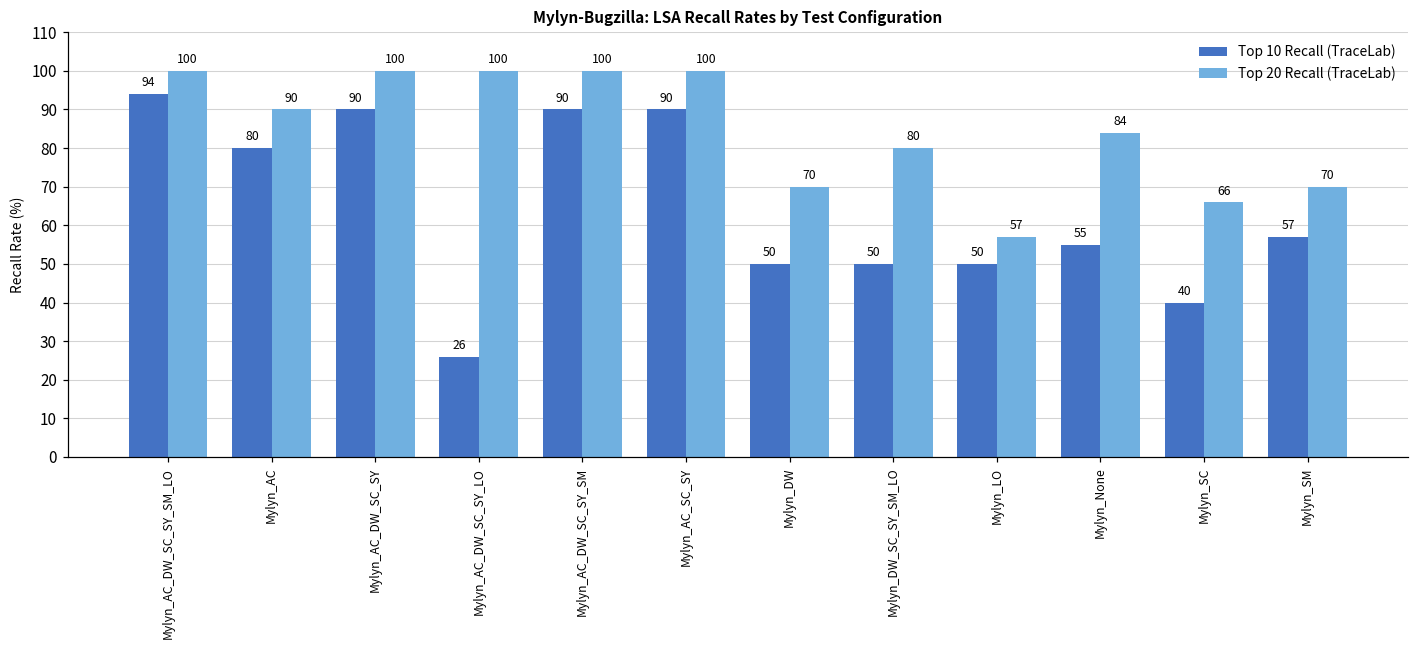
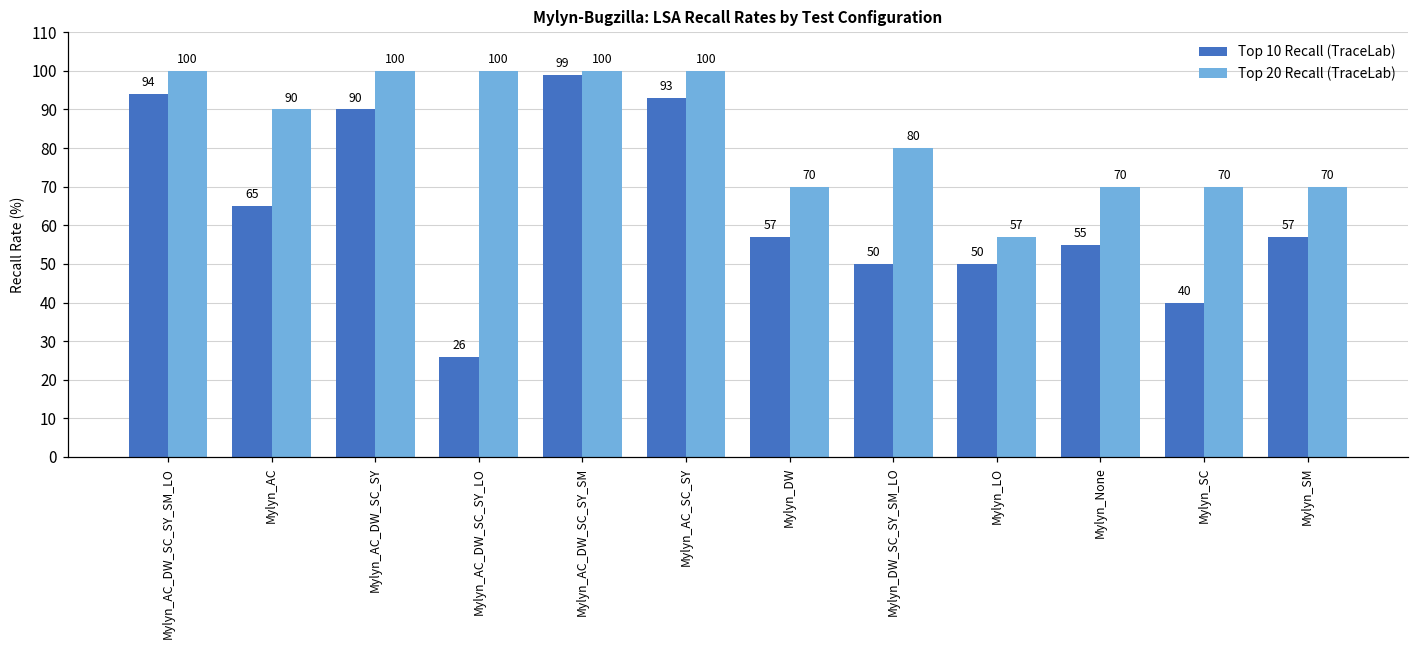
Top 10 Recall (TraceLab), Mylyn_AC: 80 -> 65
Top 10 Recall (TraceLab), Mylyn_AC_DW_SC_SY_SM: 90 -> 99
Top 10 Recall (TraceLab), Mylyn_AC_SC_SY: 90 -> 93
Top 10 Recall (TraceLab), Mylyn_DW: 50 -> 57
Top 20 Recall (TraceLab), Mylyn_None: 84 -> 70
Top 20 Recall (TraceLab), Mylyn_SC: 66 -> 70
